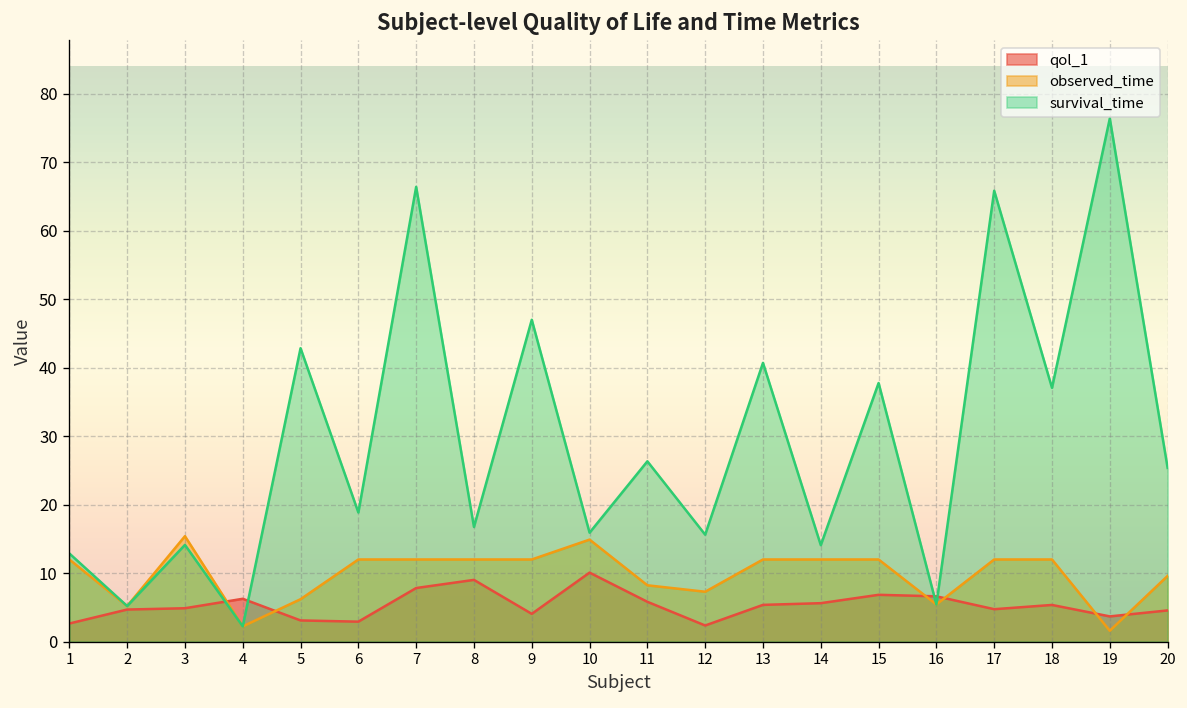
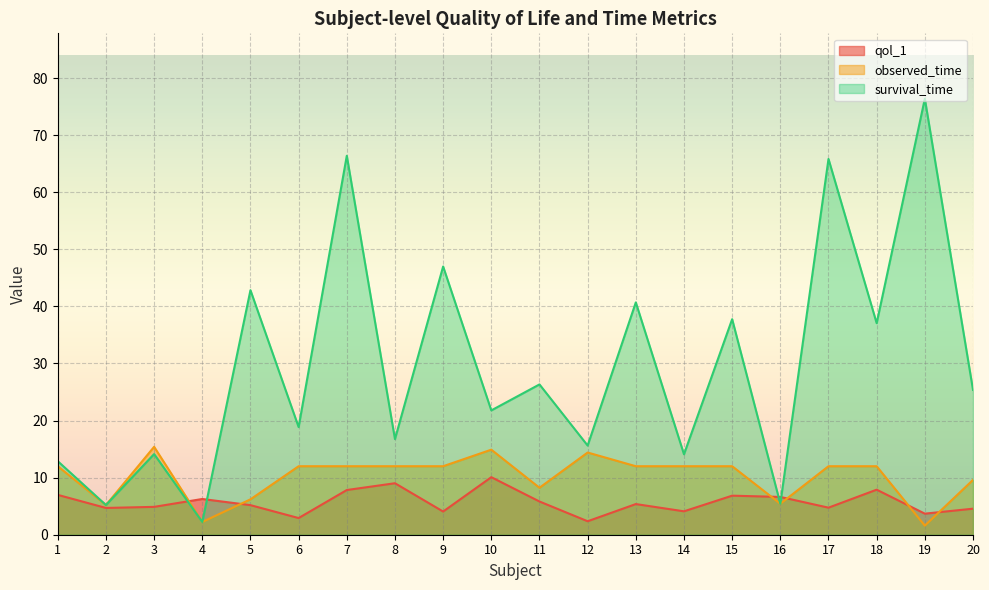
qol_1, 1: 3 -> 7
qol_1, 5: 3 -> 5
survival_time, 10: 16 -> 22
observed_time, 12: 7 -> 14
qol_1, 14: 6 -> 4
qol_1, 18: 5 -> 8
